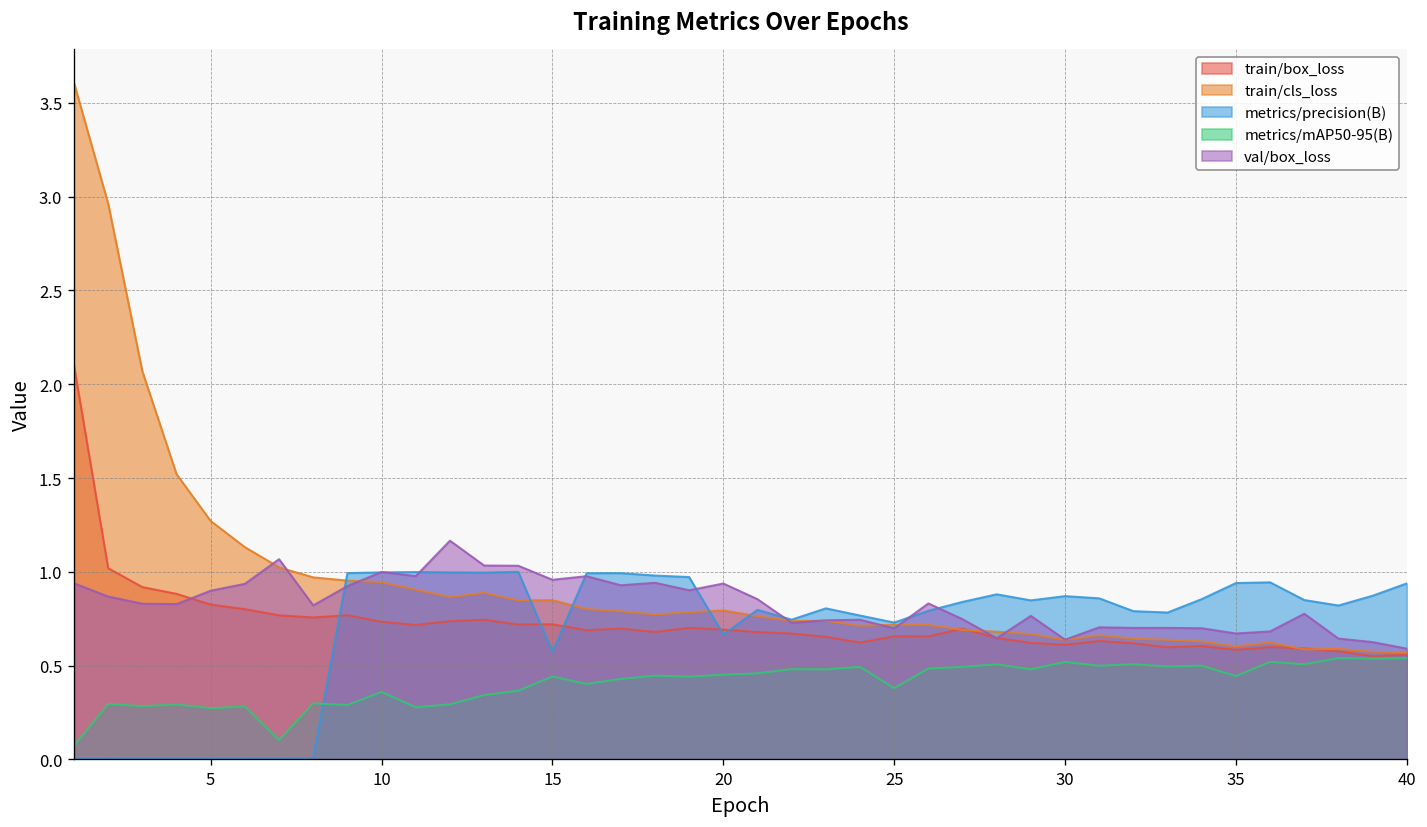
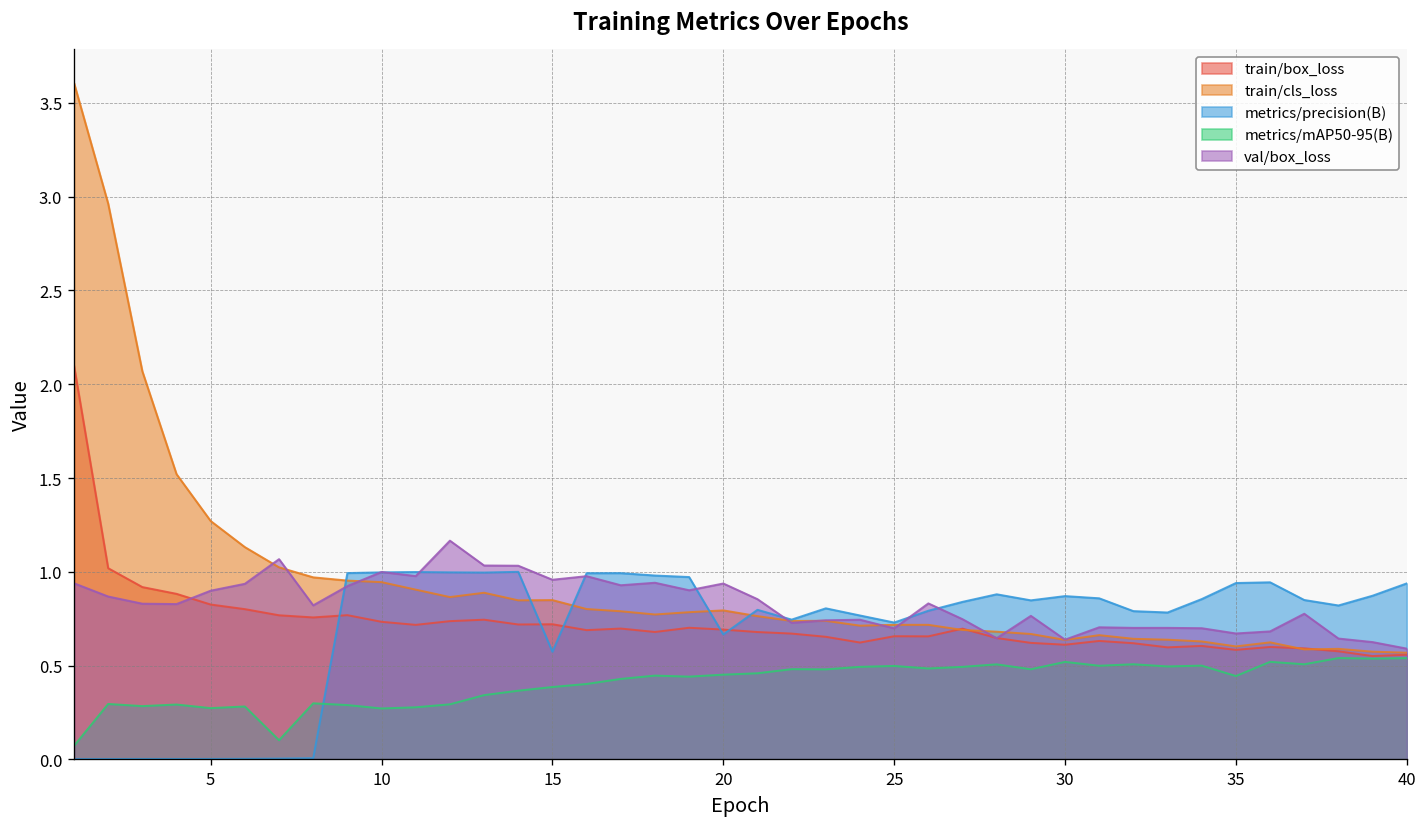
metrics/mAP50-95(B), 10: 0.36 -> 0.27
metrics/mAP50-95(B), 15: 0.44 -> 0.39
metrics/mAP50-95(B), 25: 0.38 -> 0.50
